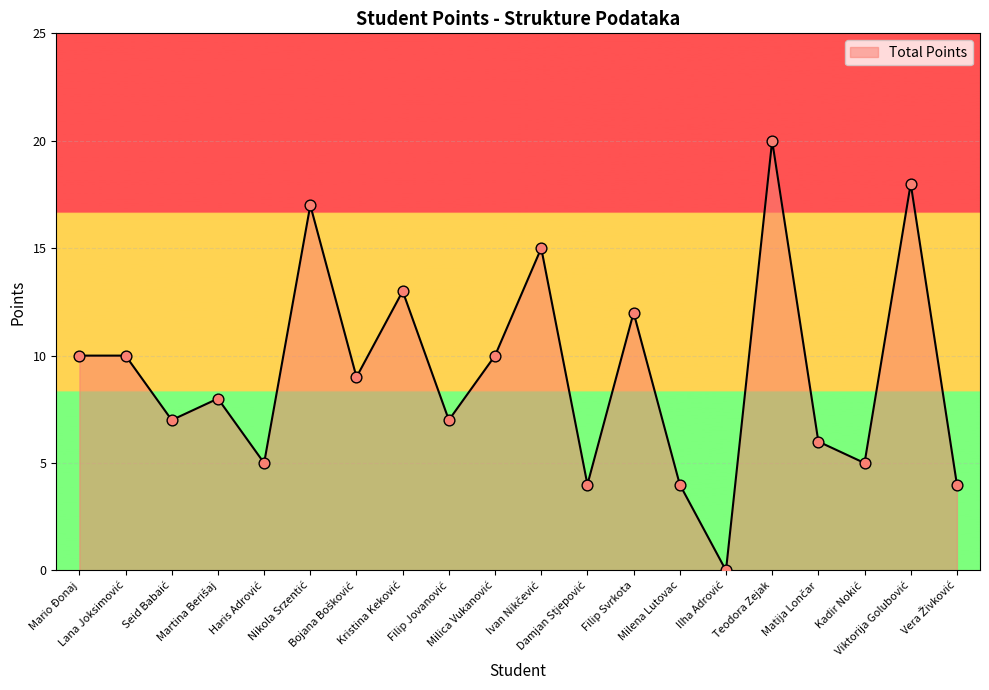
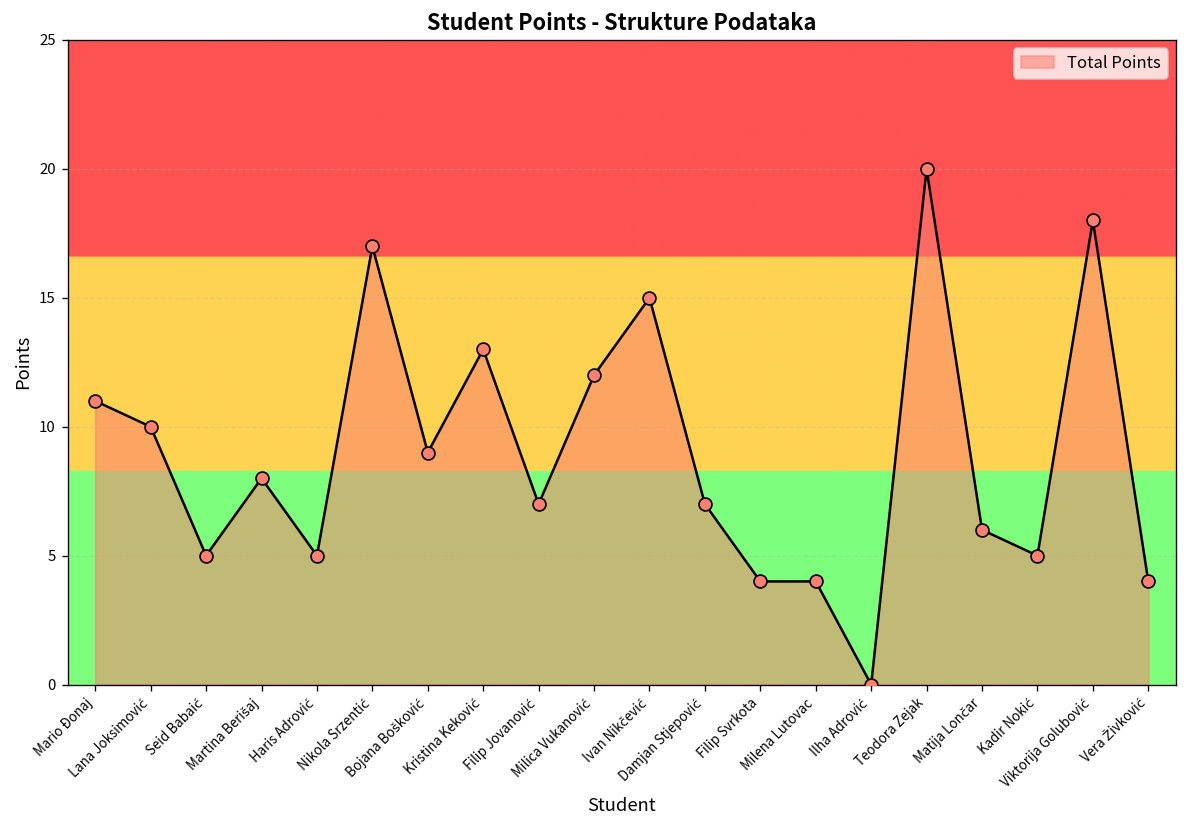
Mario Đonaj: 10 -> 11
Seid Babaić: 7 -> 5
Milica Vukanović: 10 -> 12
Damjan Stjepović: 4 -> 7
Filip Svrkota: 12 -> 4
